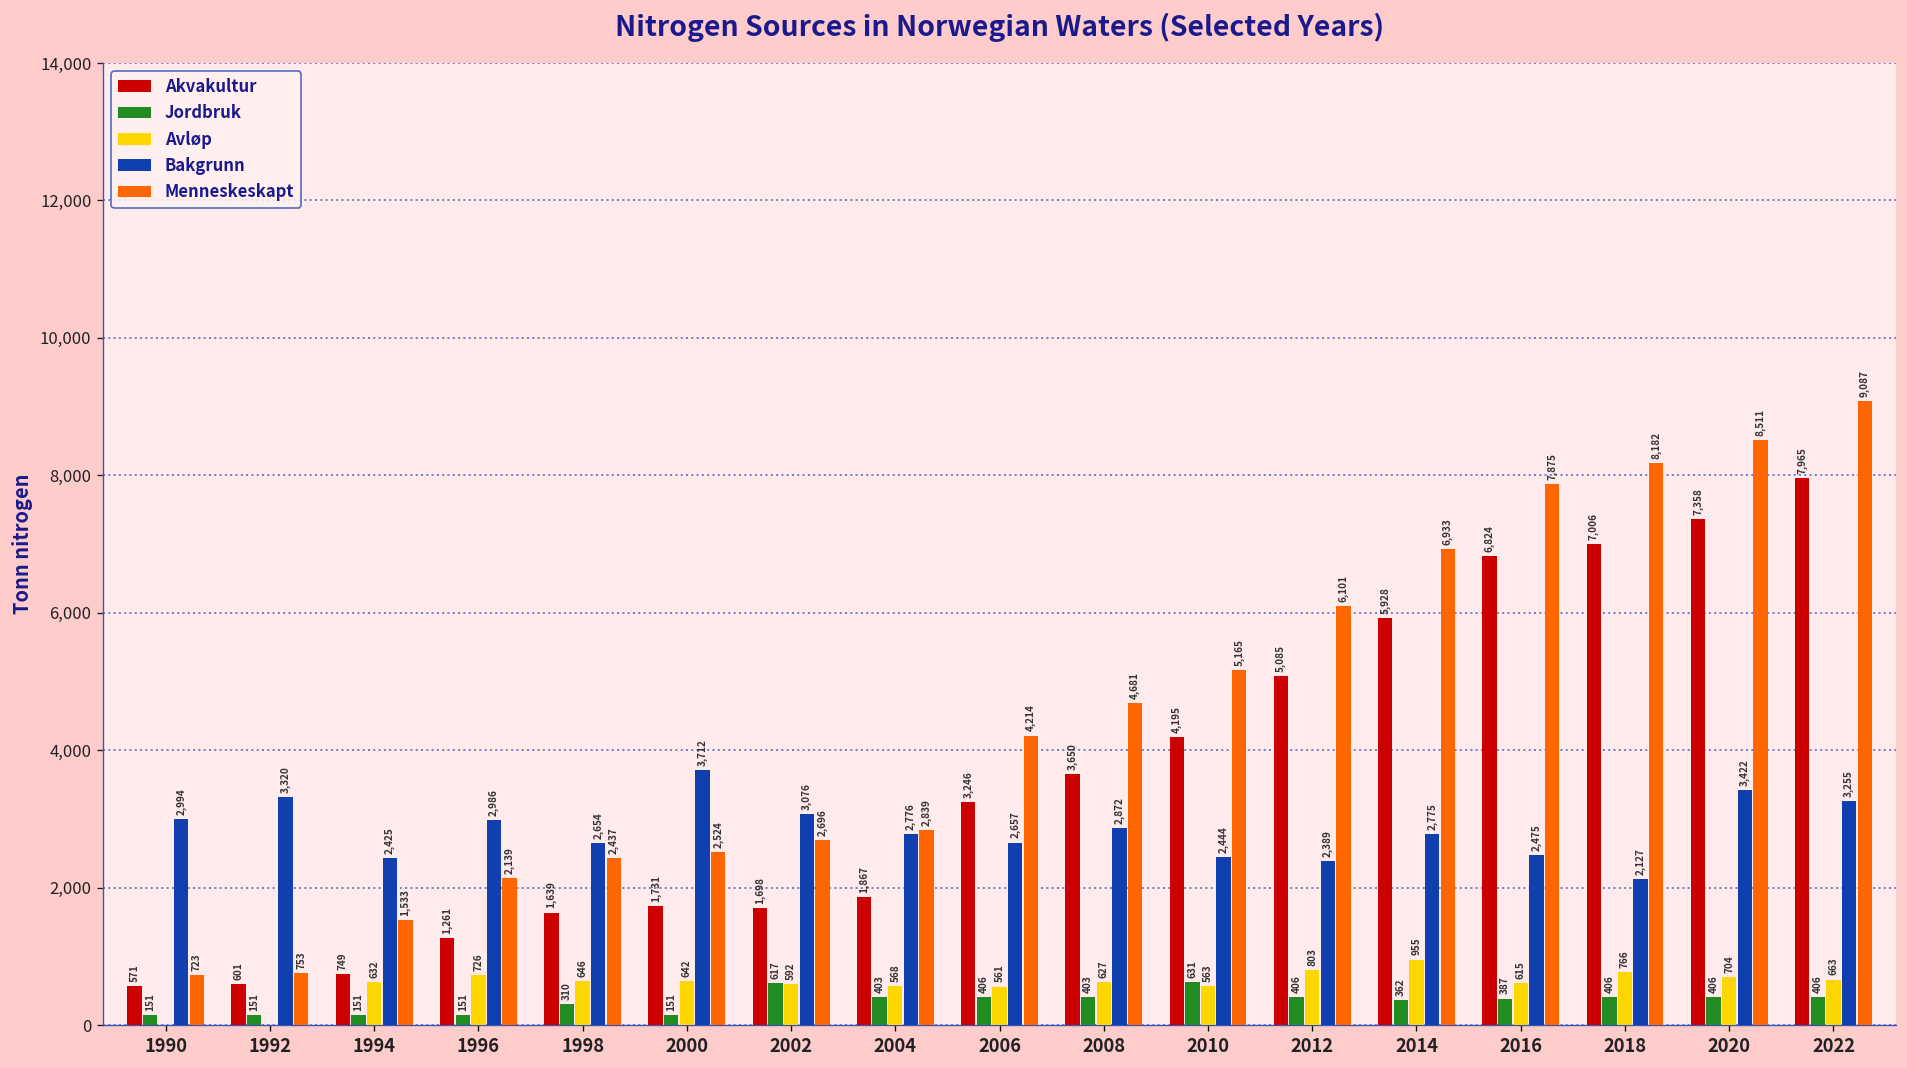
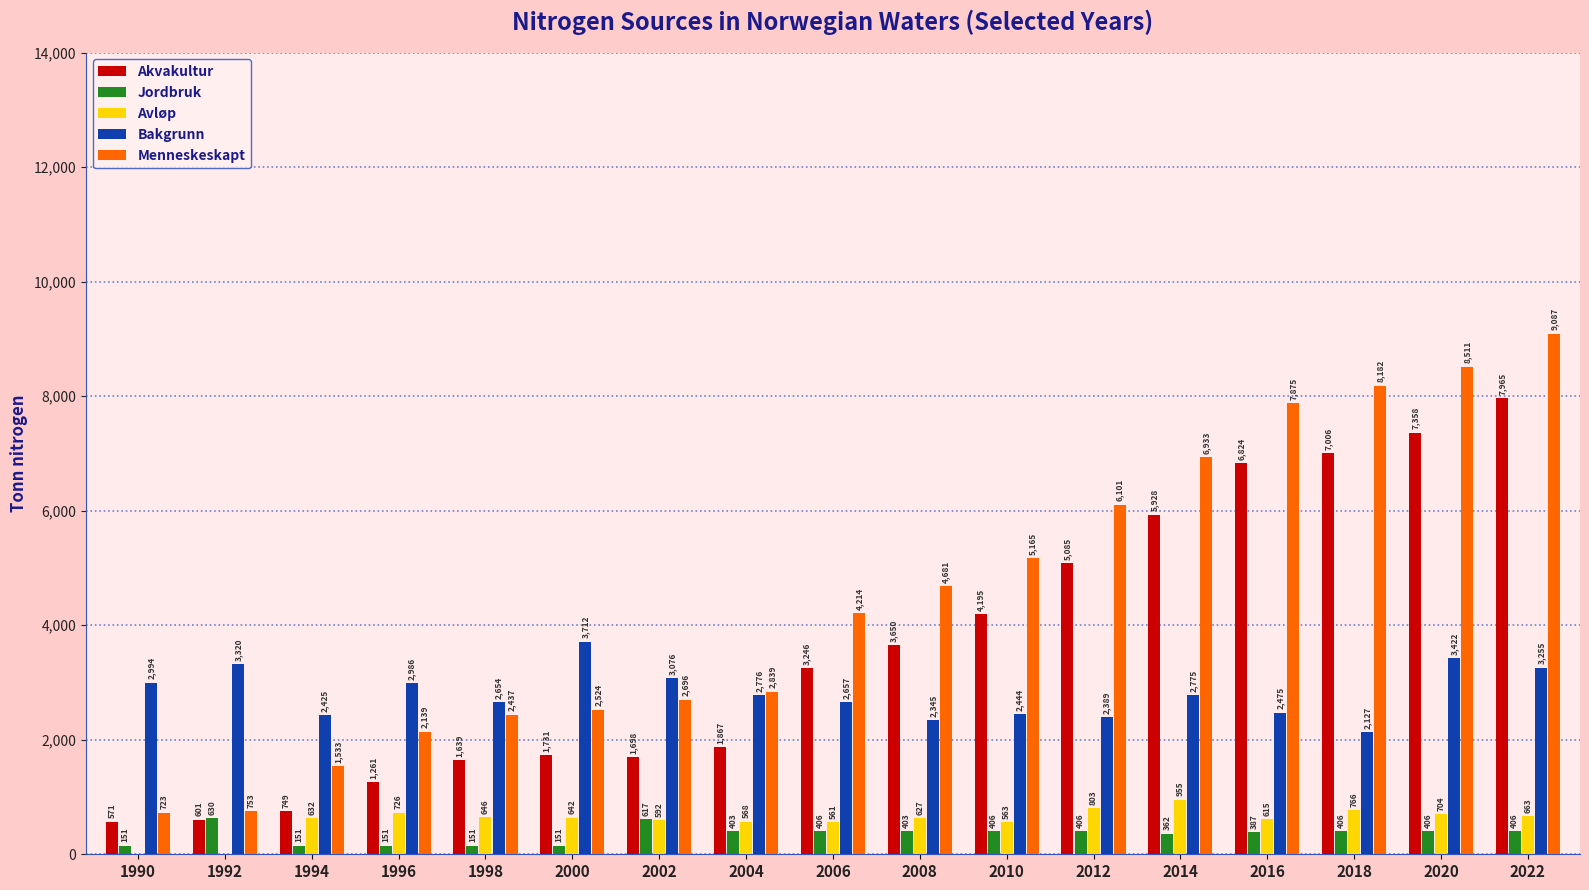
Jordbruk, 1992: 151 -> 630
Jordbruk, 1998: 310 -> 151
Bakgrunn, 2008: 2,872 -> 2,345
Jordbruk, 2010: 631 -> 406
